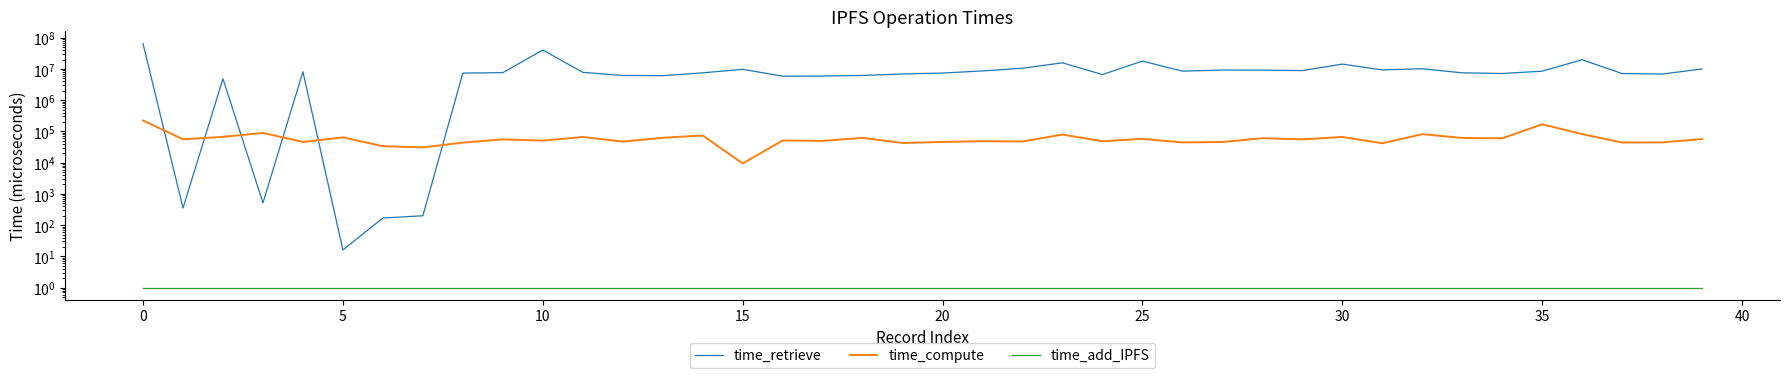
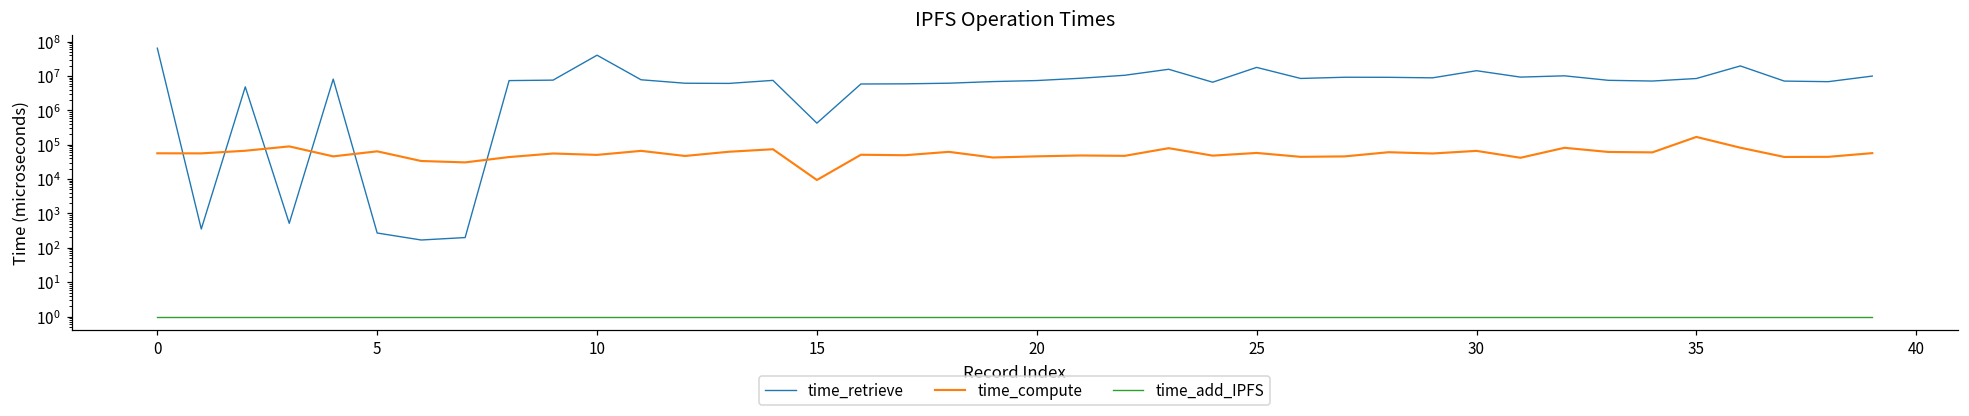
time_compute, 0: 200000 -> 60000
time_retrieve, 5: 20 -> 300
time_retrieve, 15: 10000000 -> 400000
